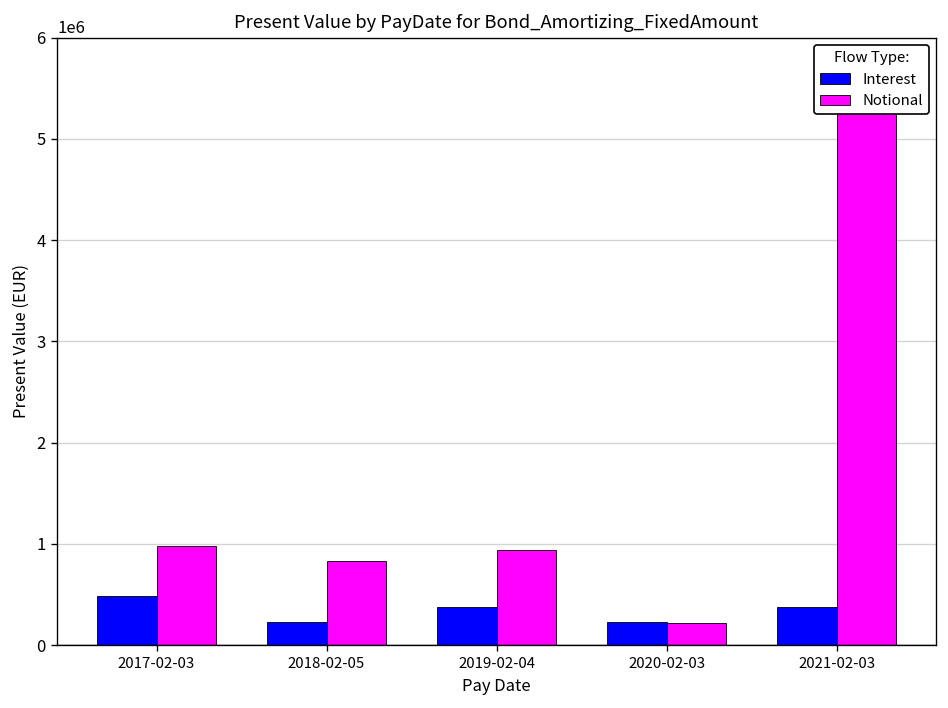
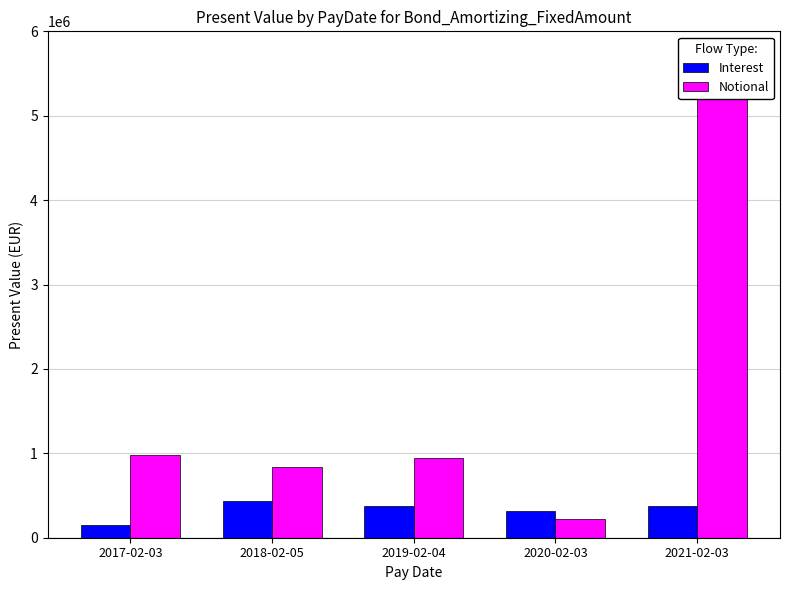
Interest, 2017-02-03: 500000 -> 100000
Interest, 2018-02-05: 200000 -> 400000
Interest, 2020-02-03: 200000 -> 300000
